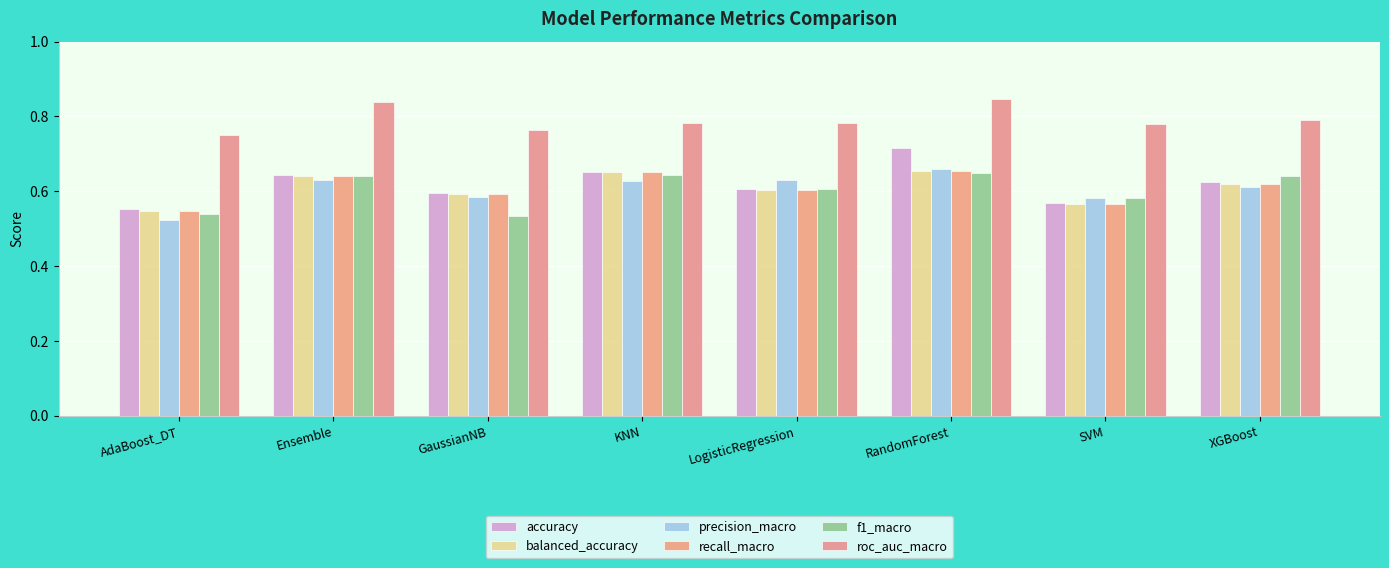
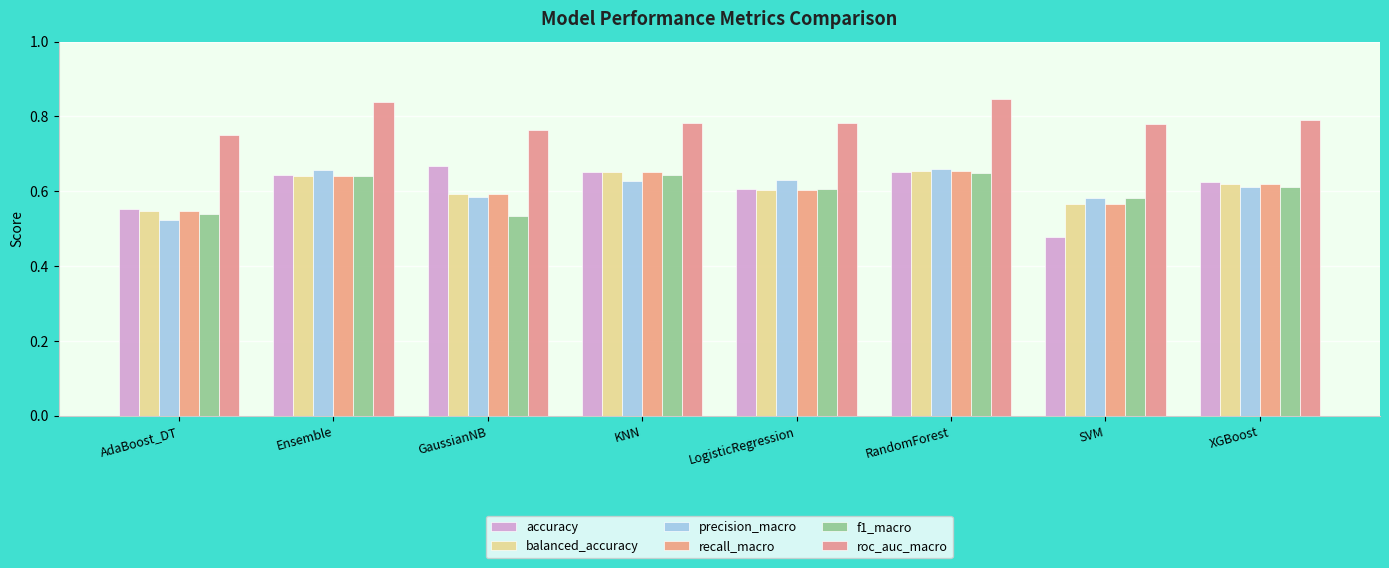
precision_macro, Ensemble: 0.63 -> 0.66
accuracy, GaussianNB: 0.60 -> 0.67
accuracy, RandomForest: 0.72 -> 0.65
accuracy, SVM: 0.57 -> 0.48
f1_macro, XGBoost: 0.64 -> 0.61
